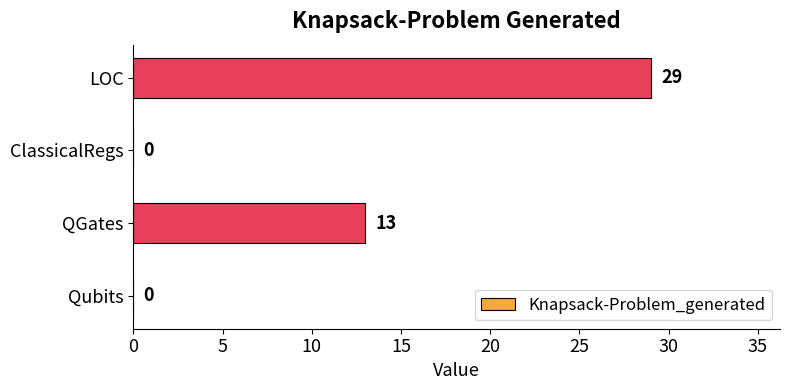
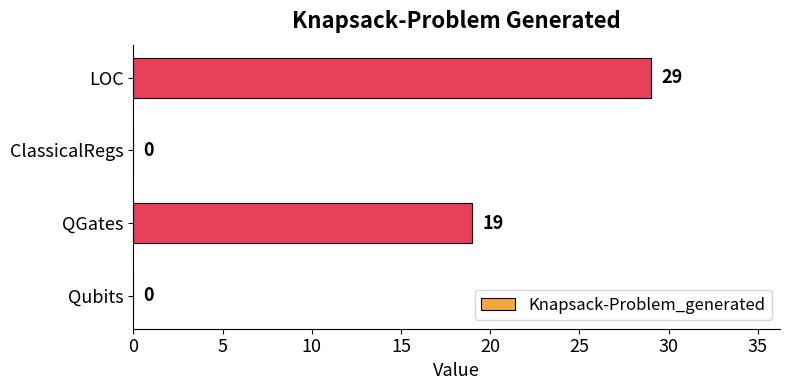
QGates: 13 -> 19
